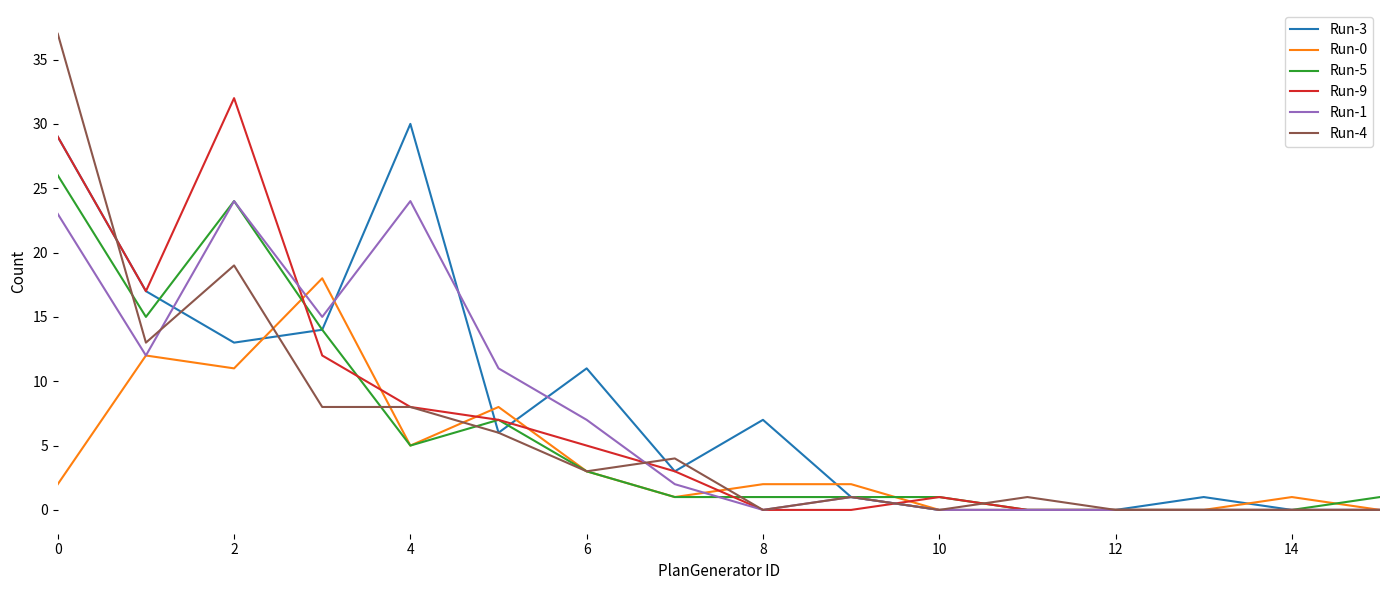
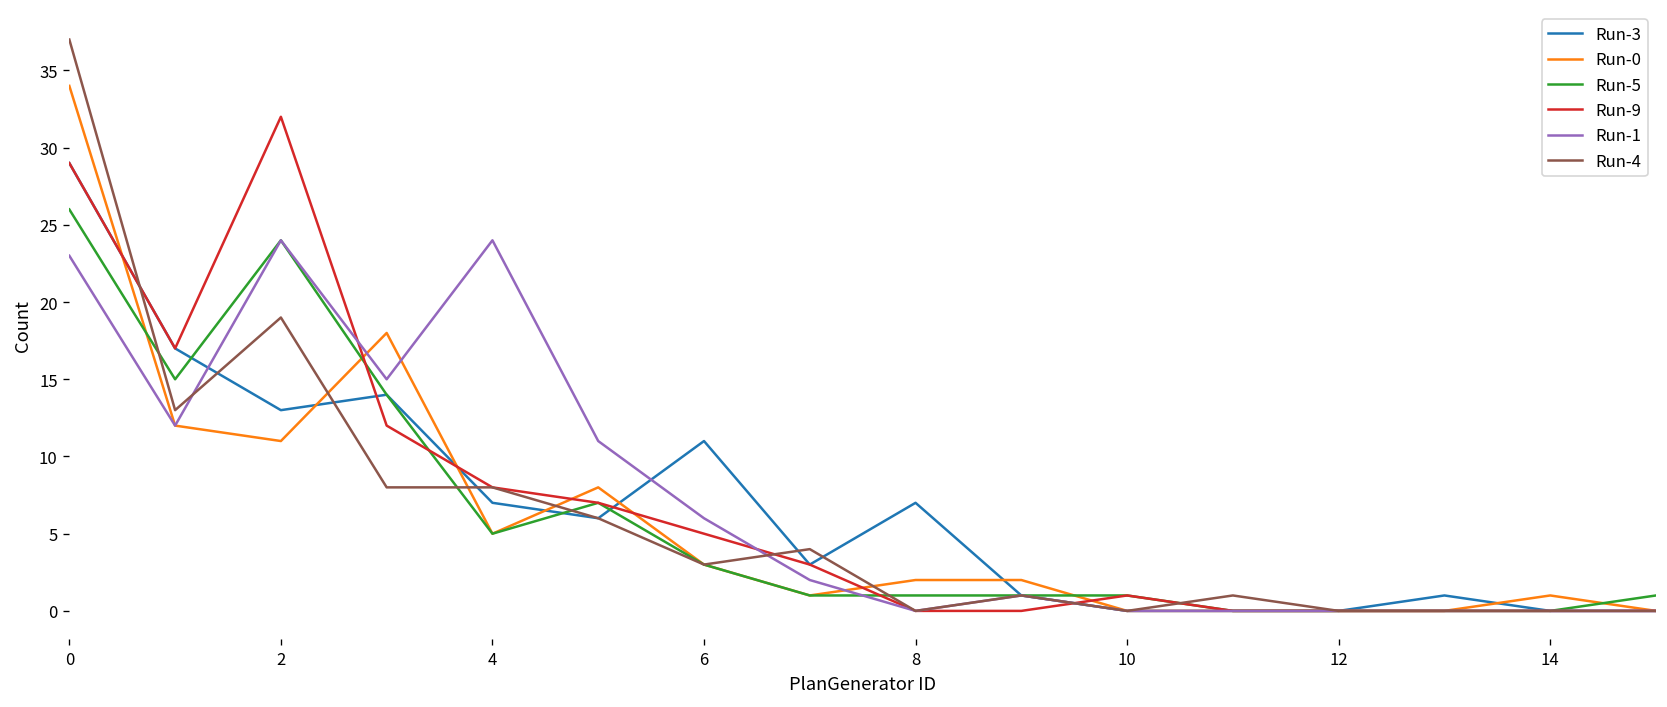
Run-0, 0: 2 -> 34
Run-3, 4: 30 -> 7
Run-1, 6: 7 -> 6
